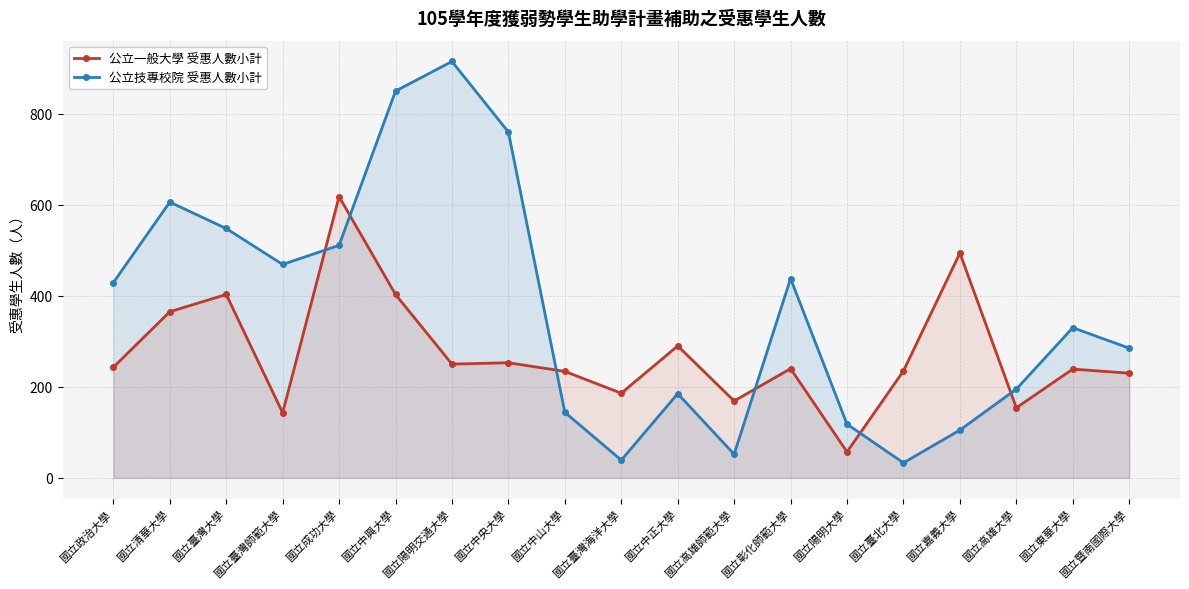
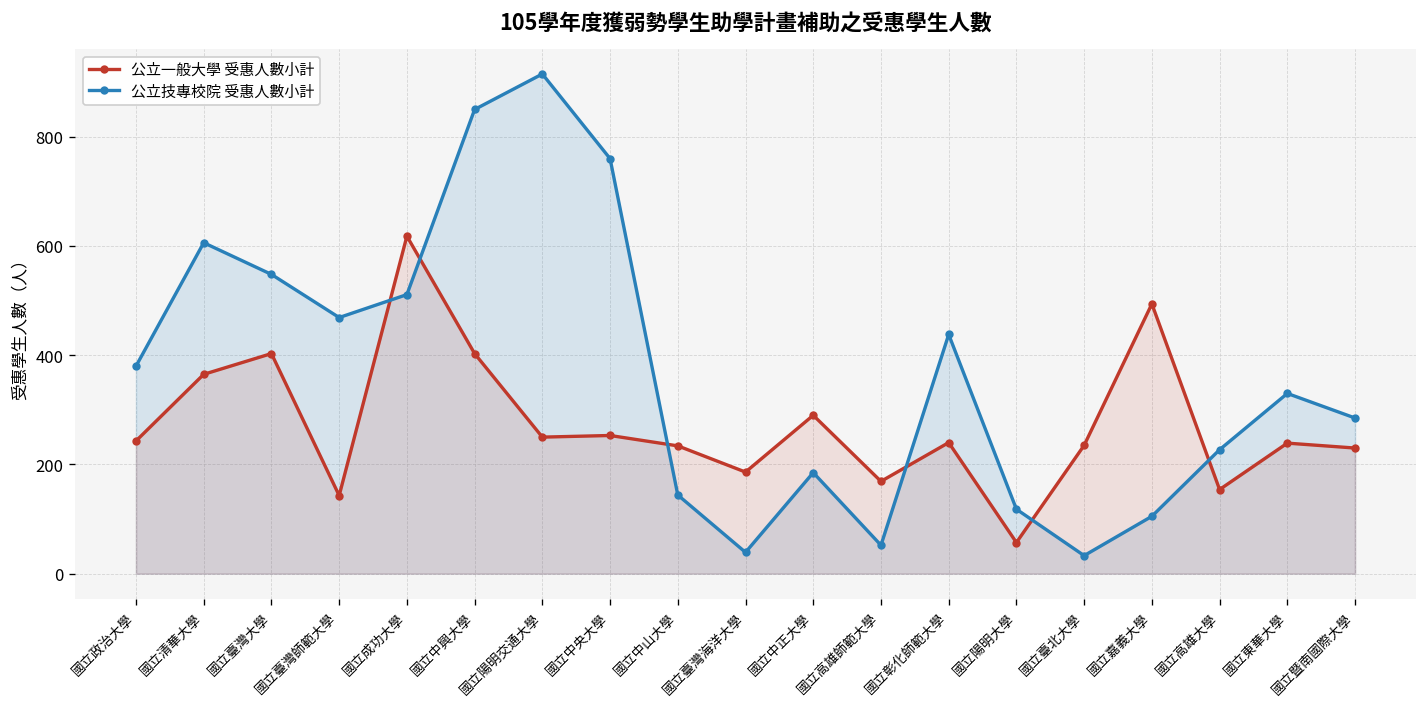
公立技專校院 受惠人數小計, 國立政治大學: 430 -> 380
公立技專校院 受惠人數小計, 國立高雄大學: 200 -> 230
